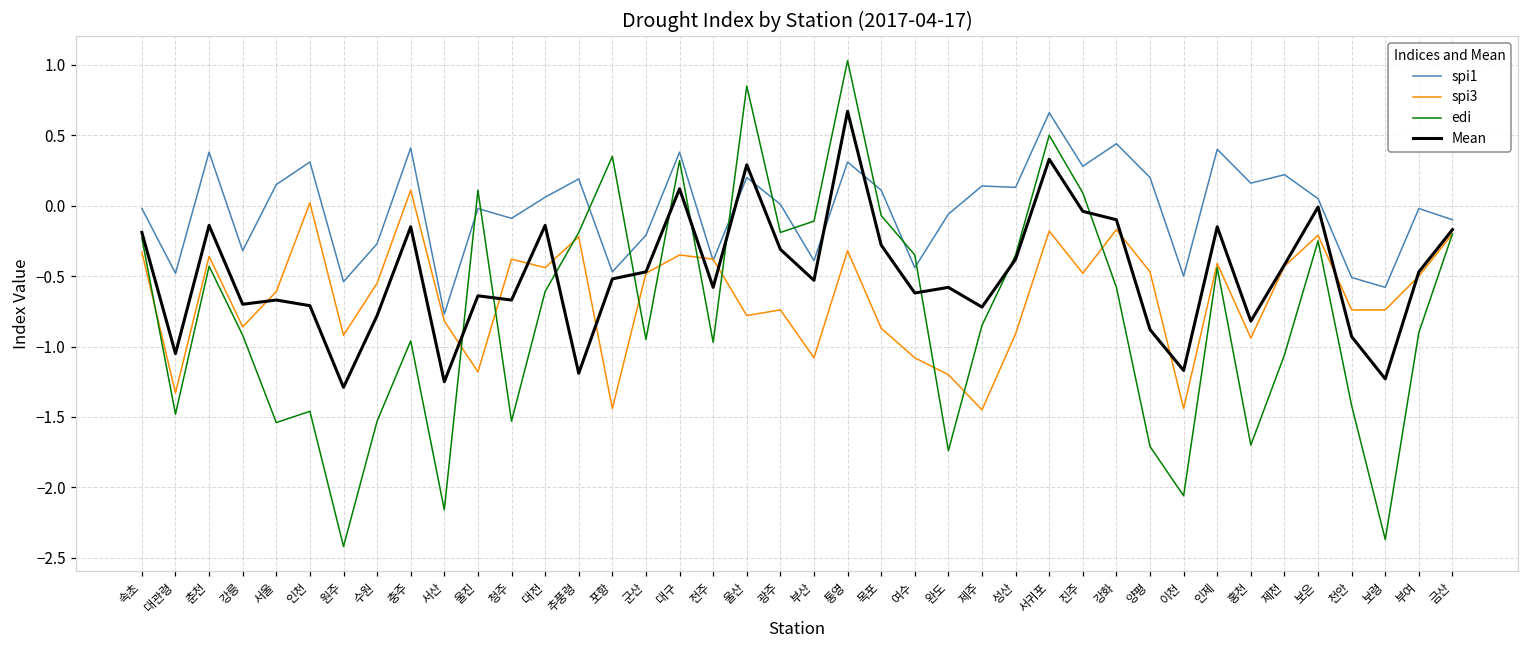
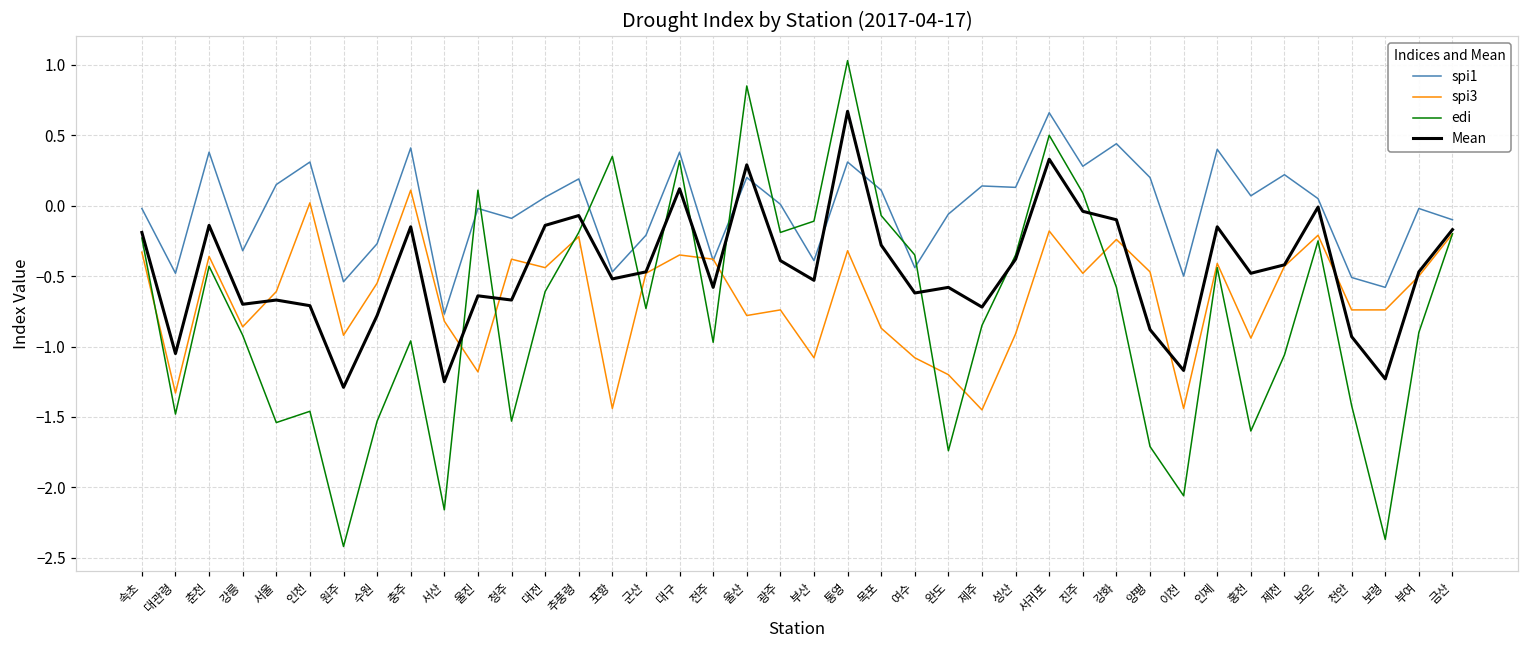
Mean, 추풍령: -1.19 -> -0.07
edi, 군산: -0.95 -> -0.73
Mean, 광주: -0.31 -> -0.39
spi3, 강화: -0.17 -> -0.24
spi1, 홍천: 0.16 -> 0.07
edi, 홍천: -1.7 -> -1.6
Mean, 홍천: -0.82 -> -0.48
